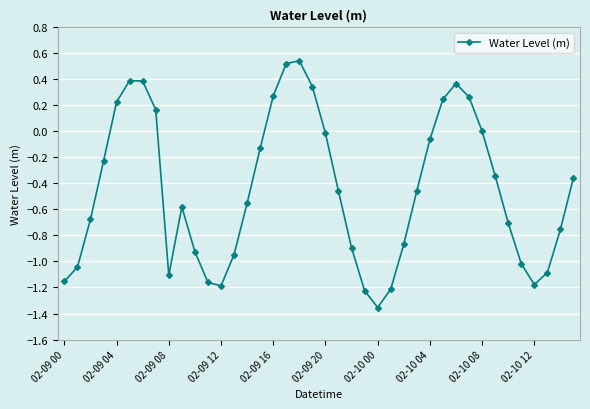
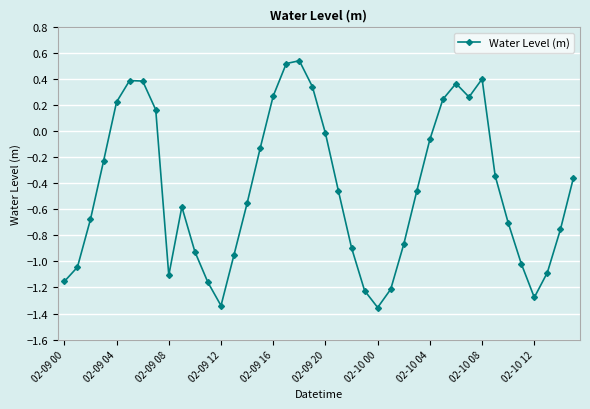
02-09 12: -1.19 -> -1.34
02-10 08: 0.00 -> 0.40
02-10 12: -1.18 -> -1.28
